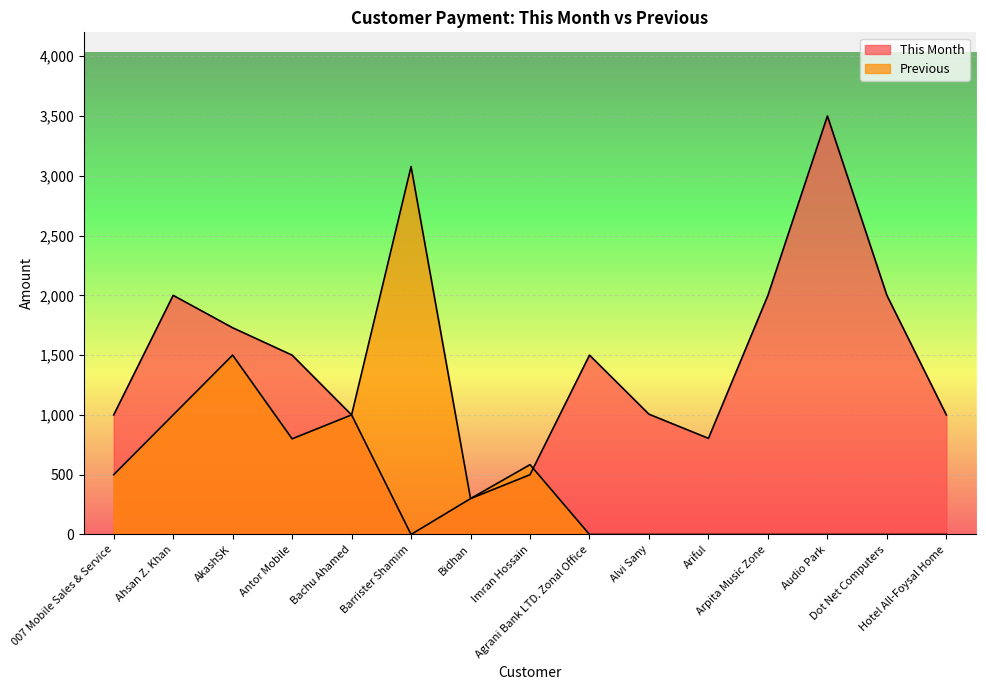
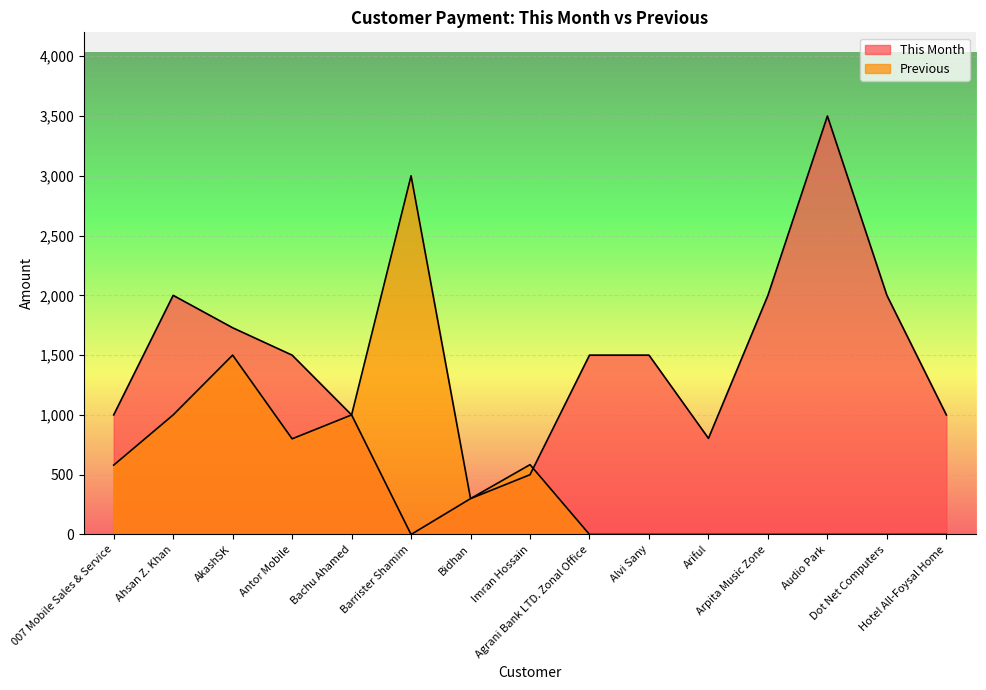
Previous, 007 Mobile Sales & Service: 500 -> 580
Previous, Barrister Shamim: 3,080 -> 3,000
This Month, Alvi Sany: 1,010 -> 1,500
